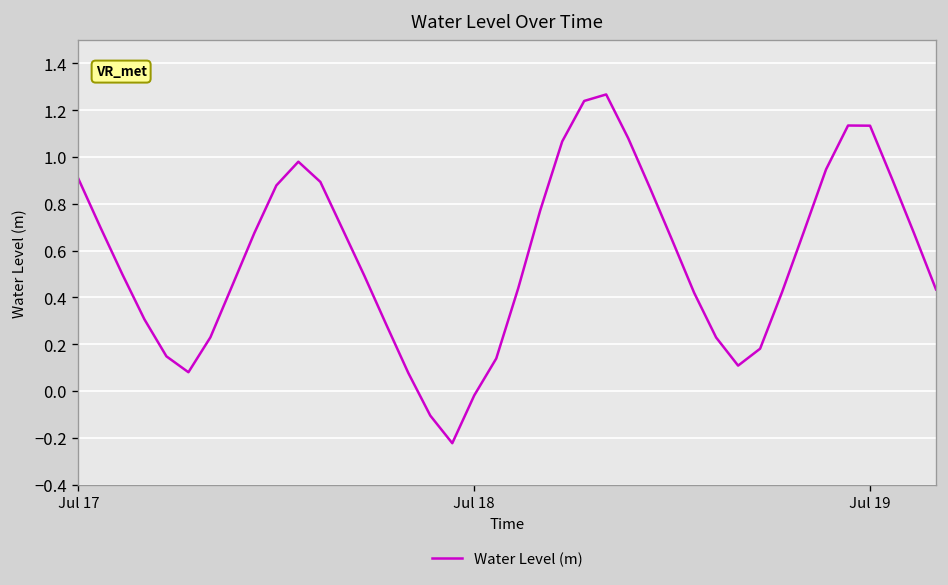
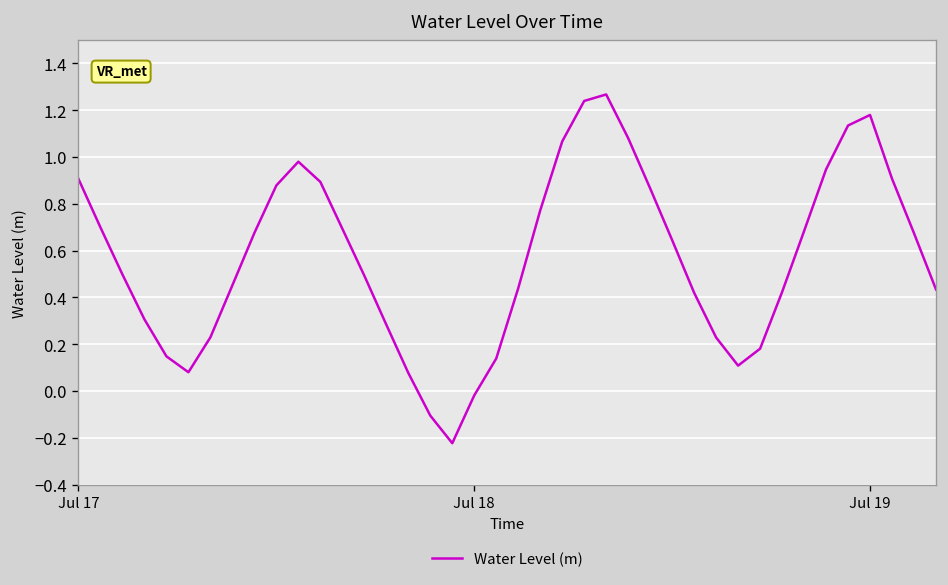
Jul 19: 1.13 -> 1.18
